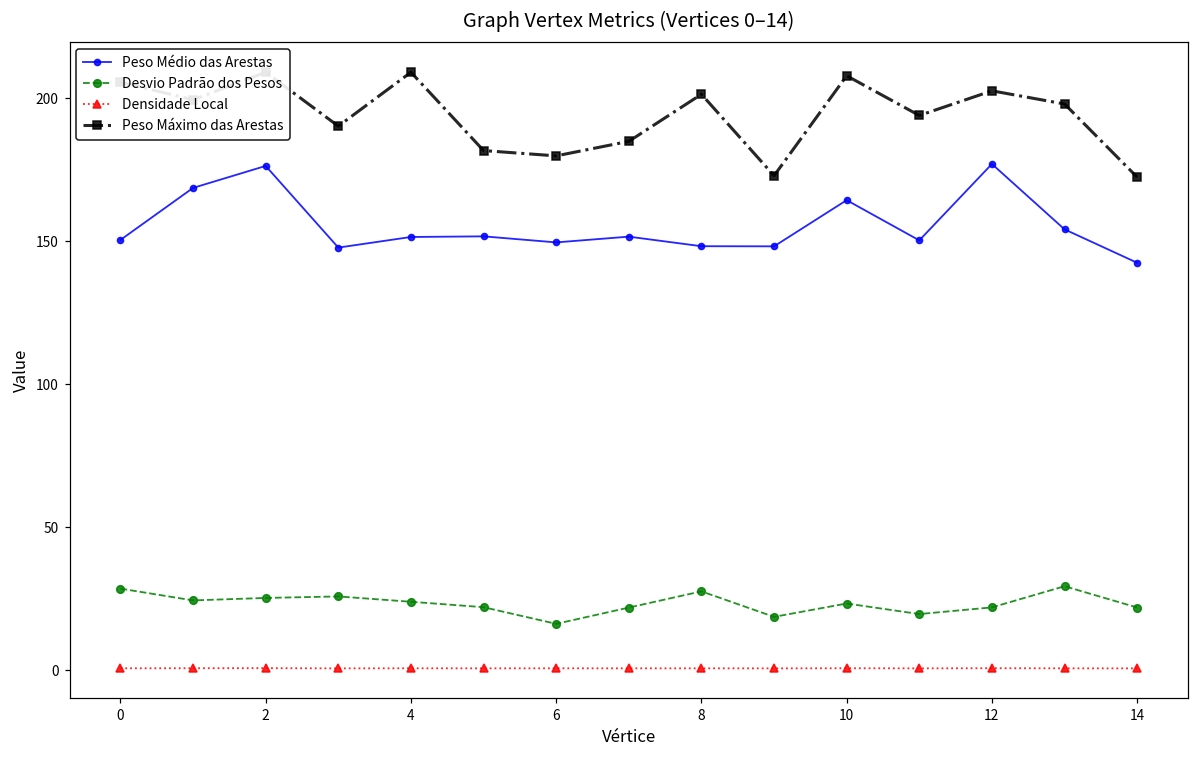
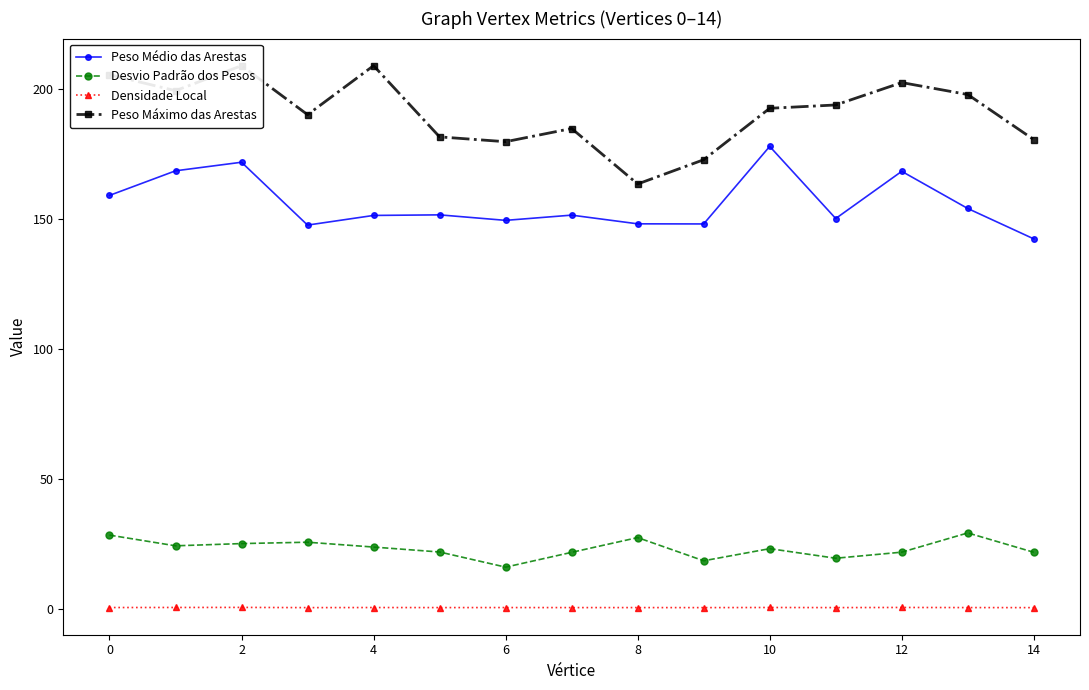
Peso Médio das Arestas, 0: 150 -> 159
Peso Médio das Arestas, 2: 176 -> 172
Peso Máximo das Arestas, 8: 201 -> 164
Peso Médio das Arestas, 10: 164 -> 178
Peso Máximo das Arestas, 10: 208 -> 193
Peso Médio das Arestas, 12: 177 -> 168
Peso Máximo das Arestas, 14: 172 -> 181
